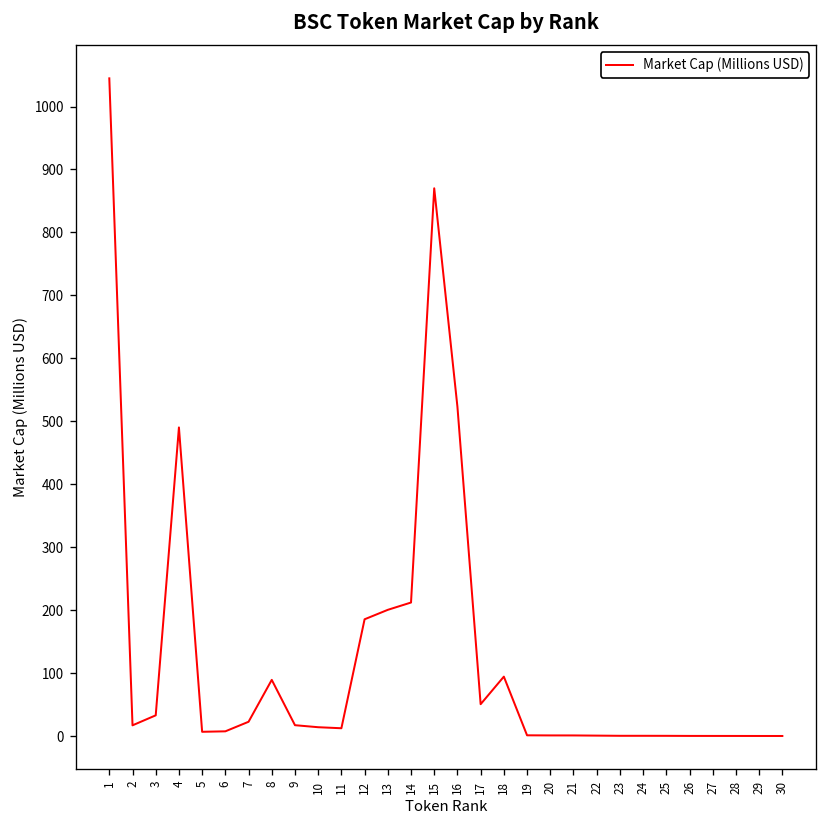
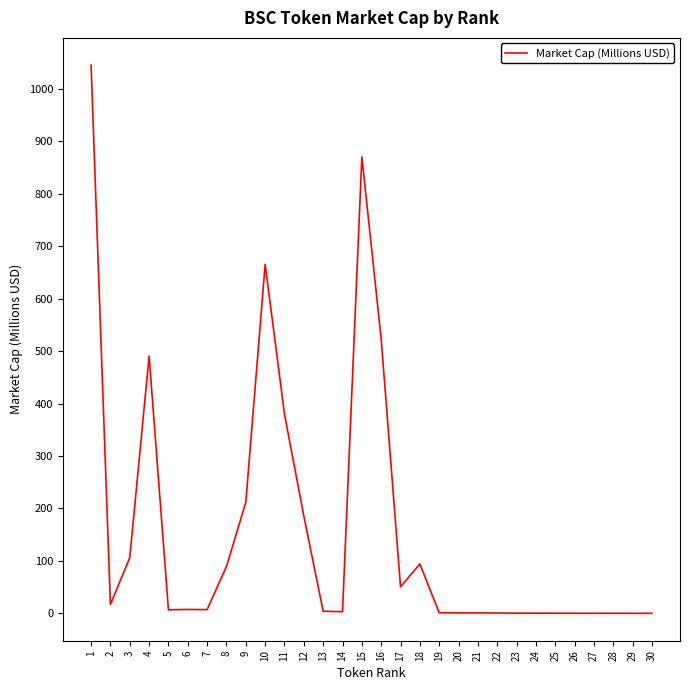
3: 30 -> 110
7: 20 -> 10
9: 20 -> 210
10: 10 -> 670
11: 10 -> 380
13: 200 -> 0
14: 210 -> 0
